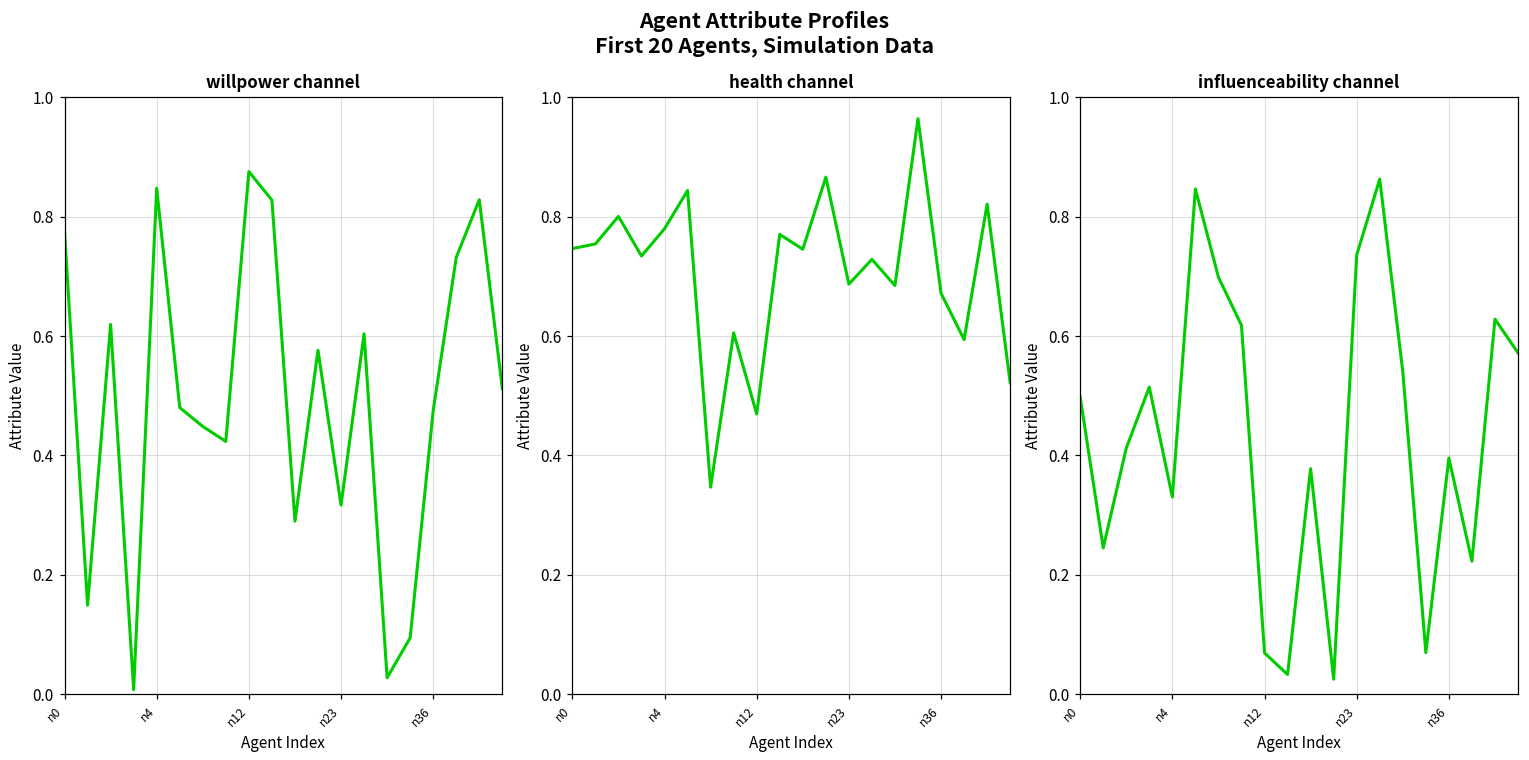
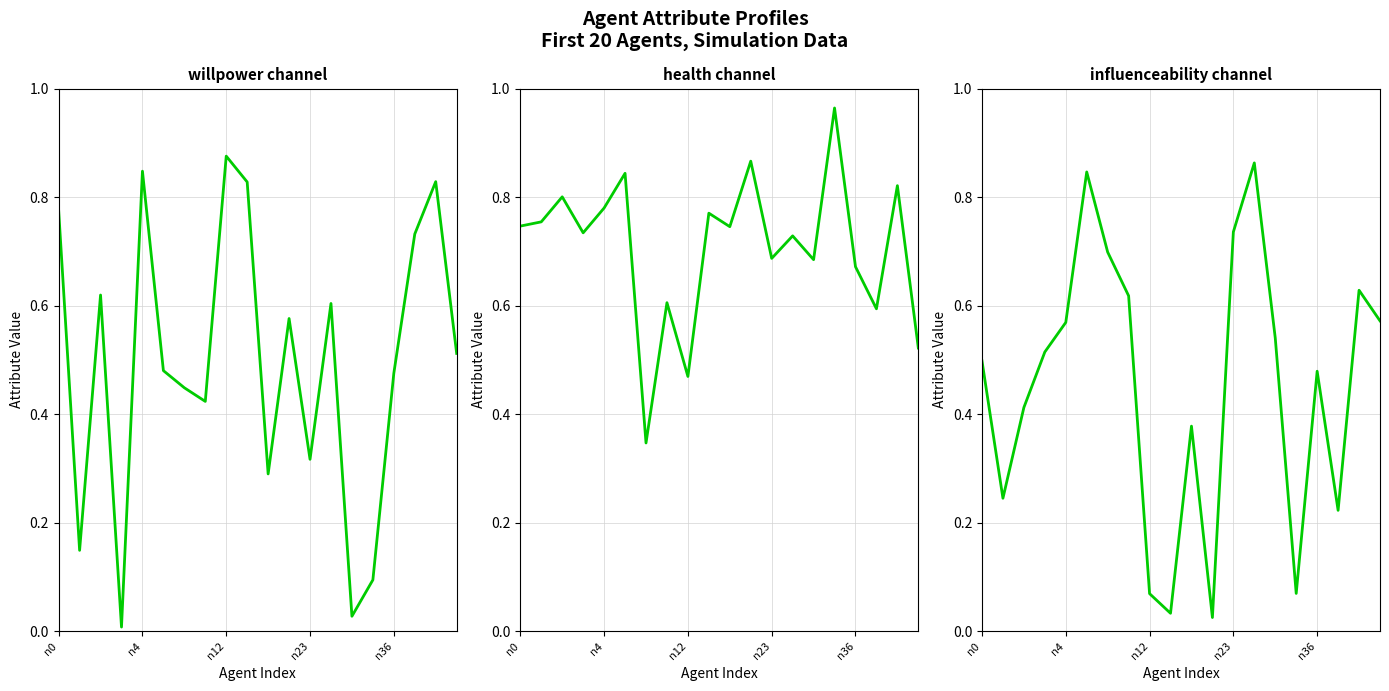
influenceability channel, n4: 0.33 -> 0.57
influenceability channel, n36: 0.40 -> 0.48
